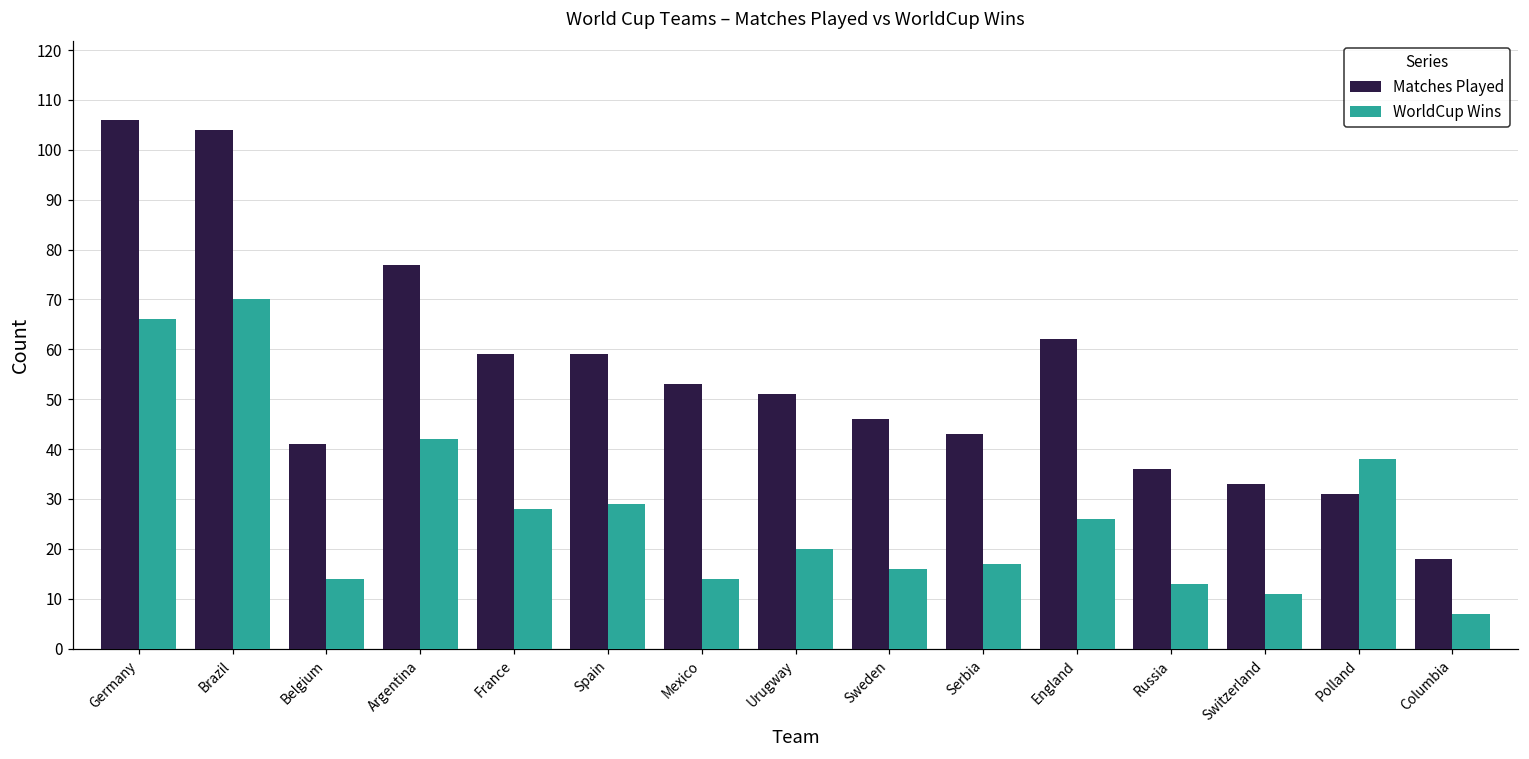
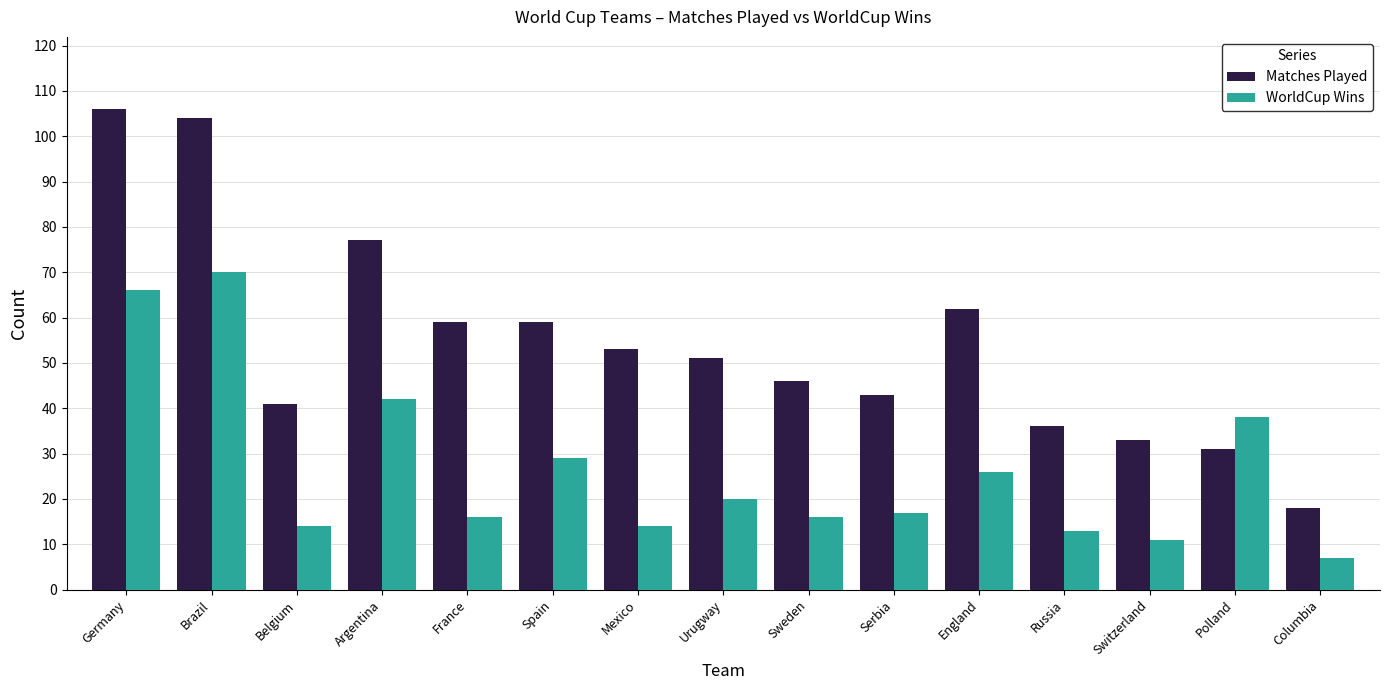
WorldCup Wins, France: 28 -> 16
